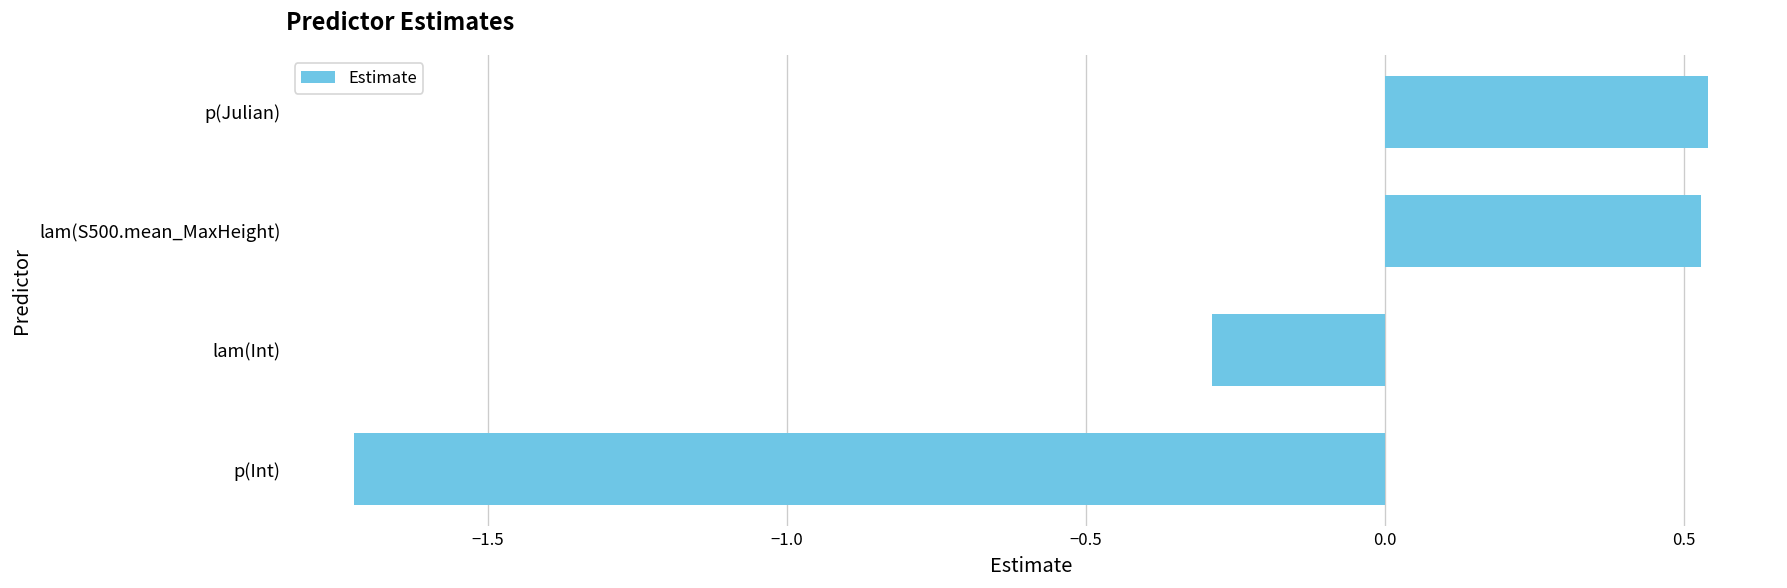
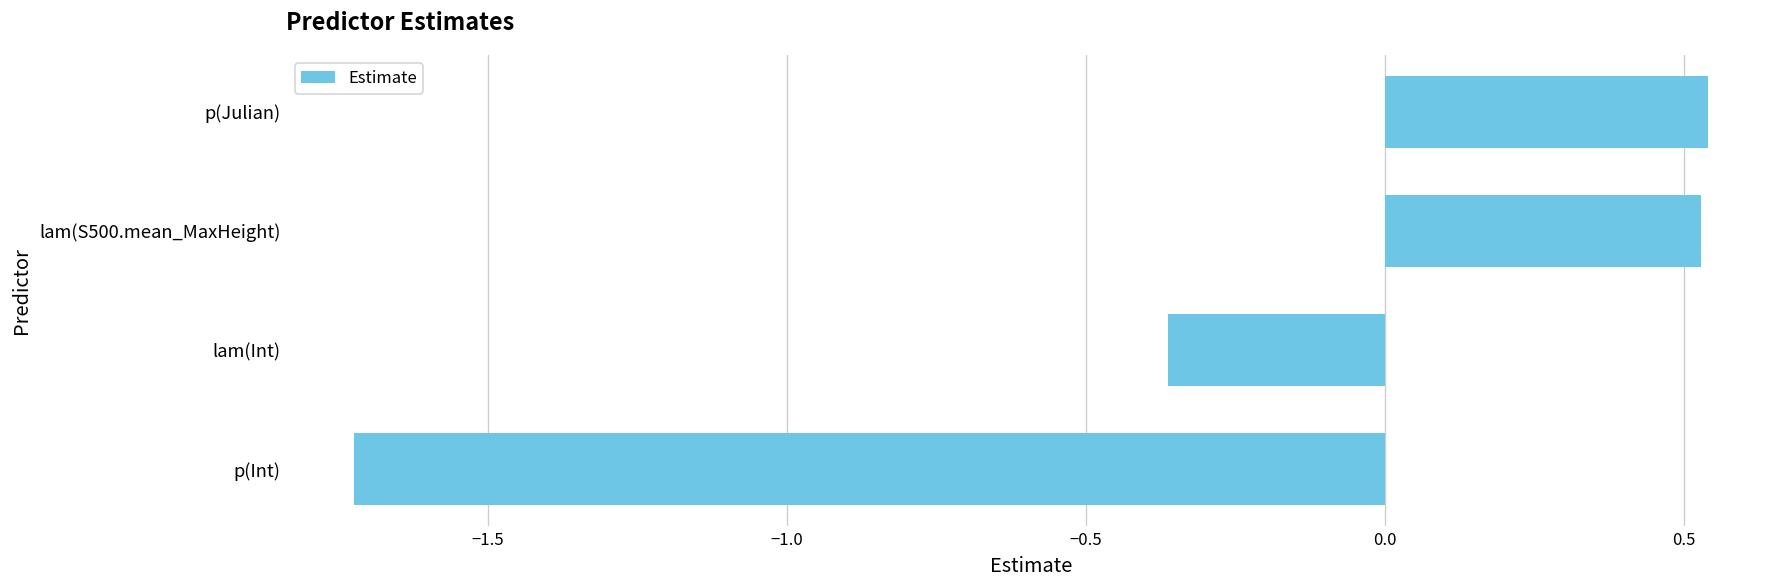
lam(Int): -0.29 -> -0.36
